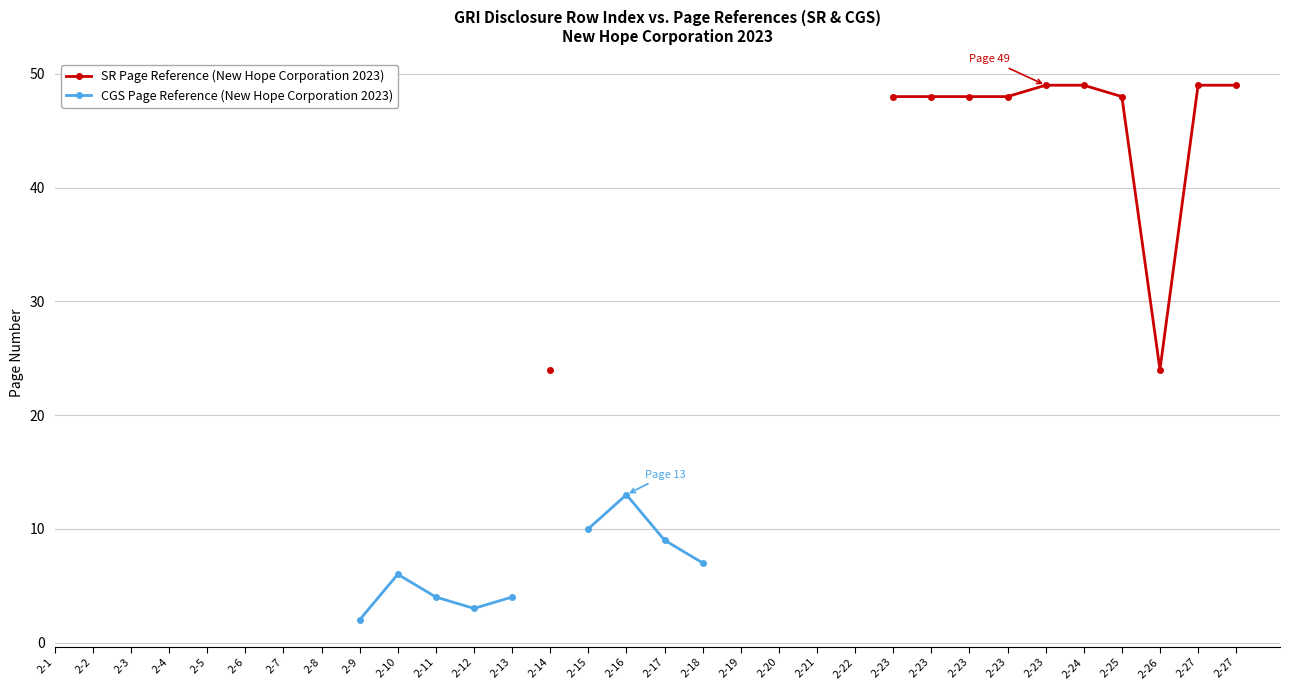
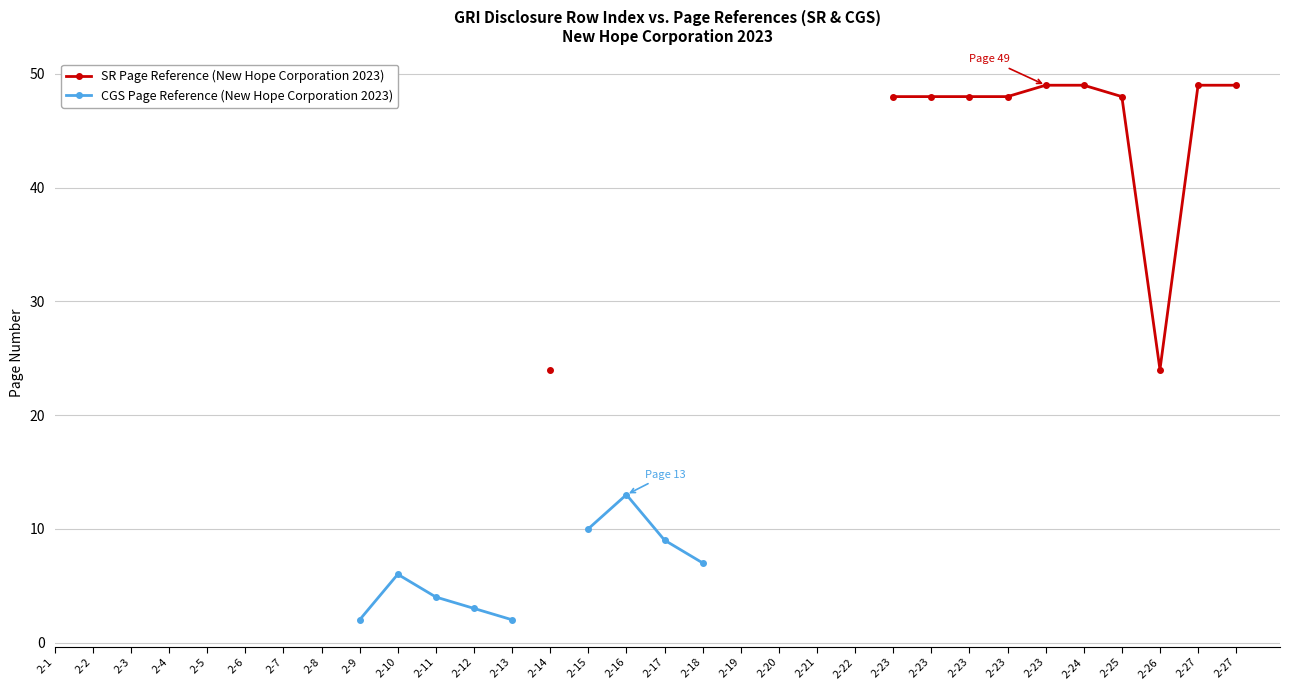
CGS Page Reference (New Hope Corporation 2023), 2-13: 4 -> 2
